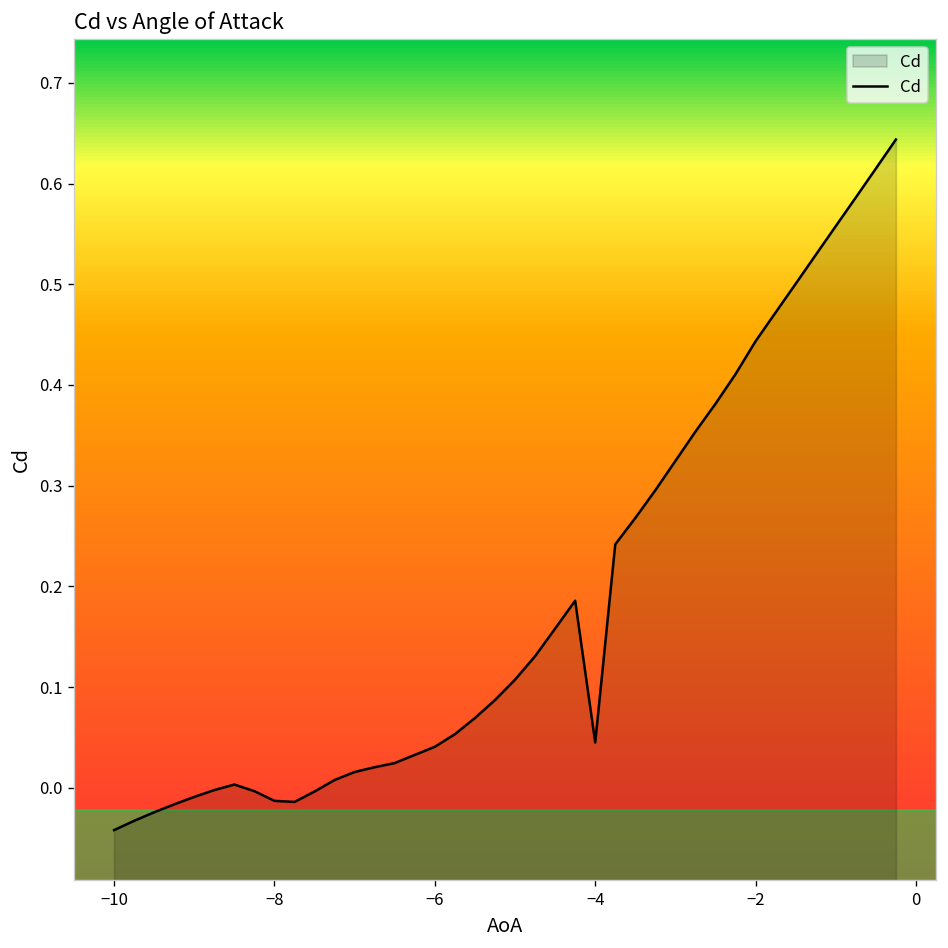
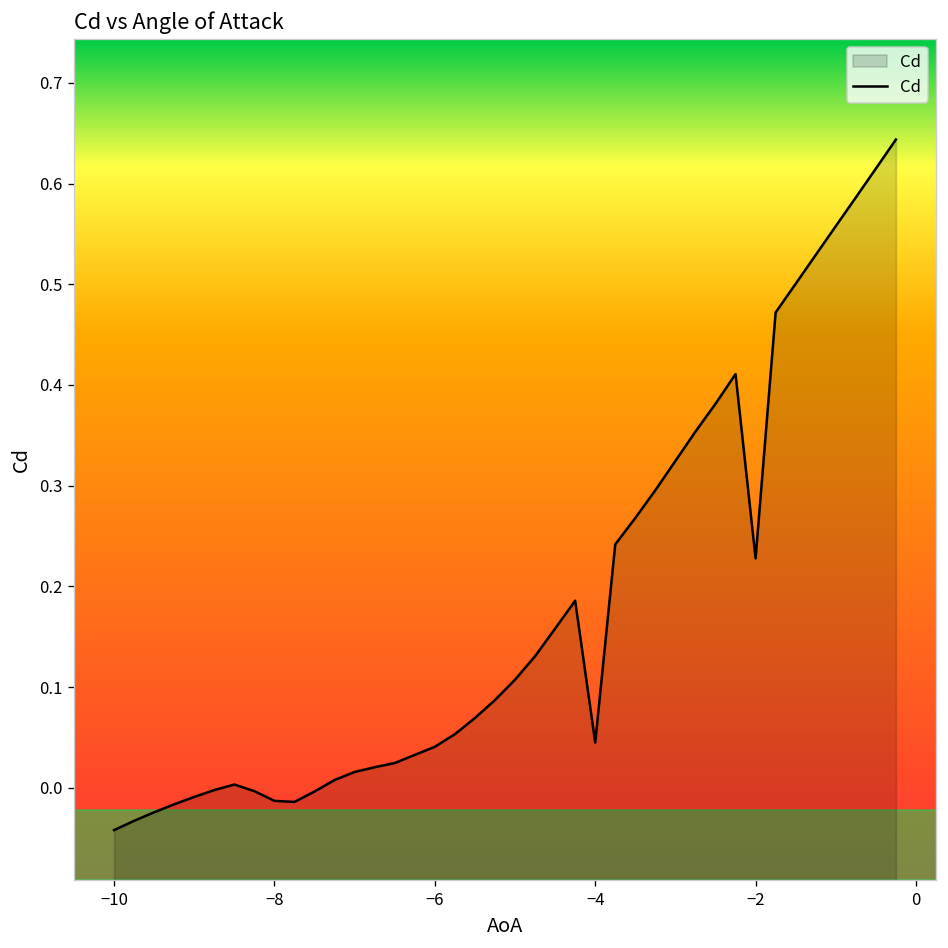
−2: 0.44 -> 0.23
